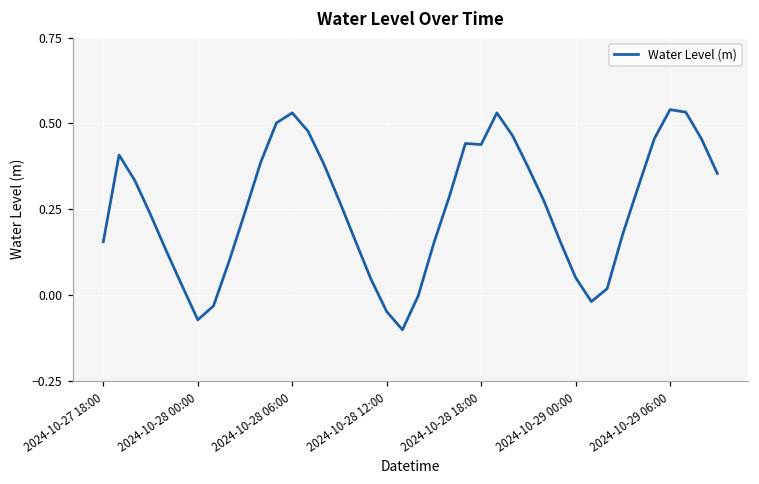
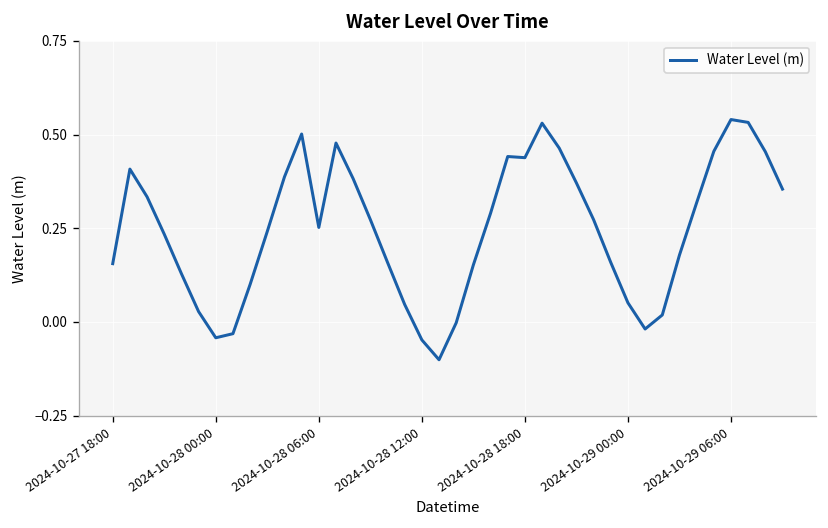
2024-10-28 00:00: -0.07 -> -0.04
2024-10-28 06:00: 0.53 -> 0.25
